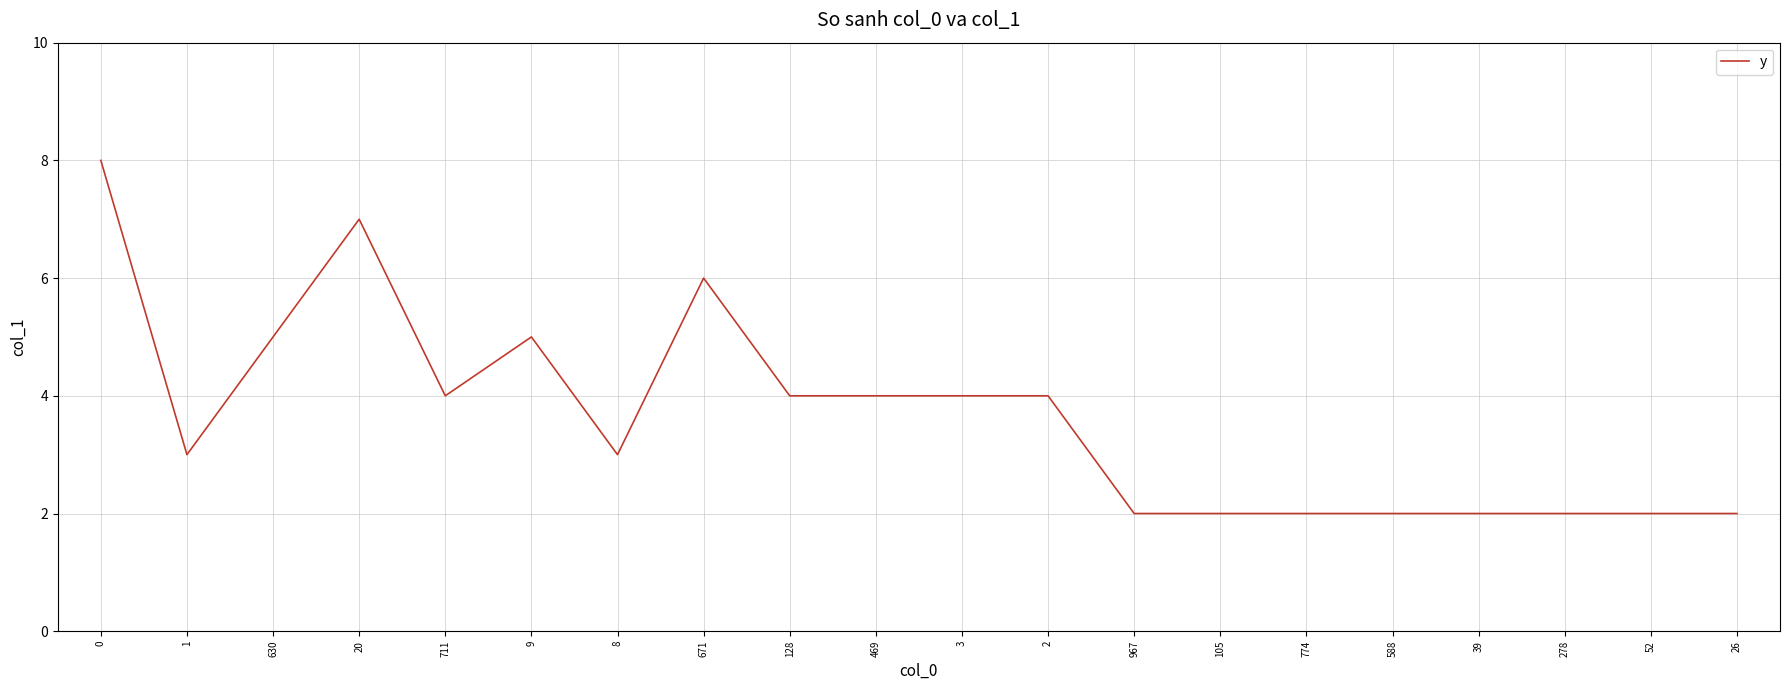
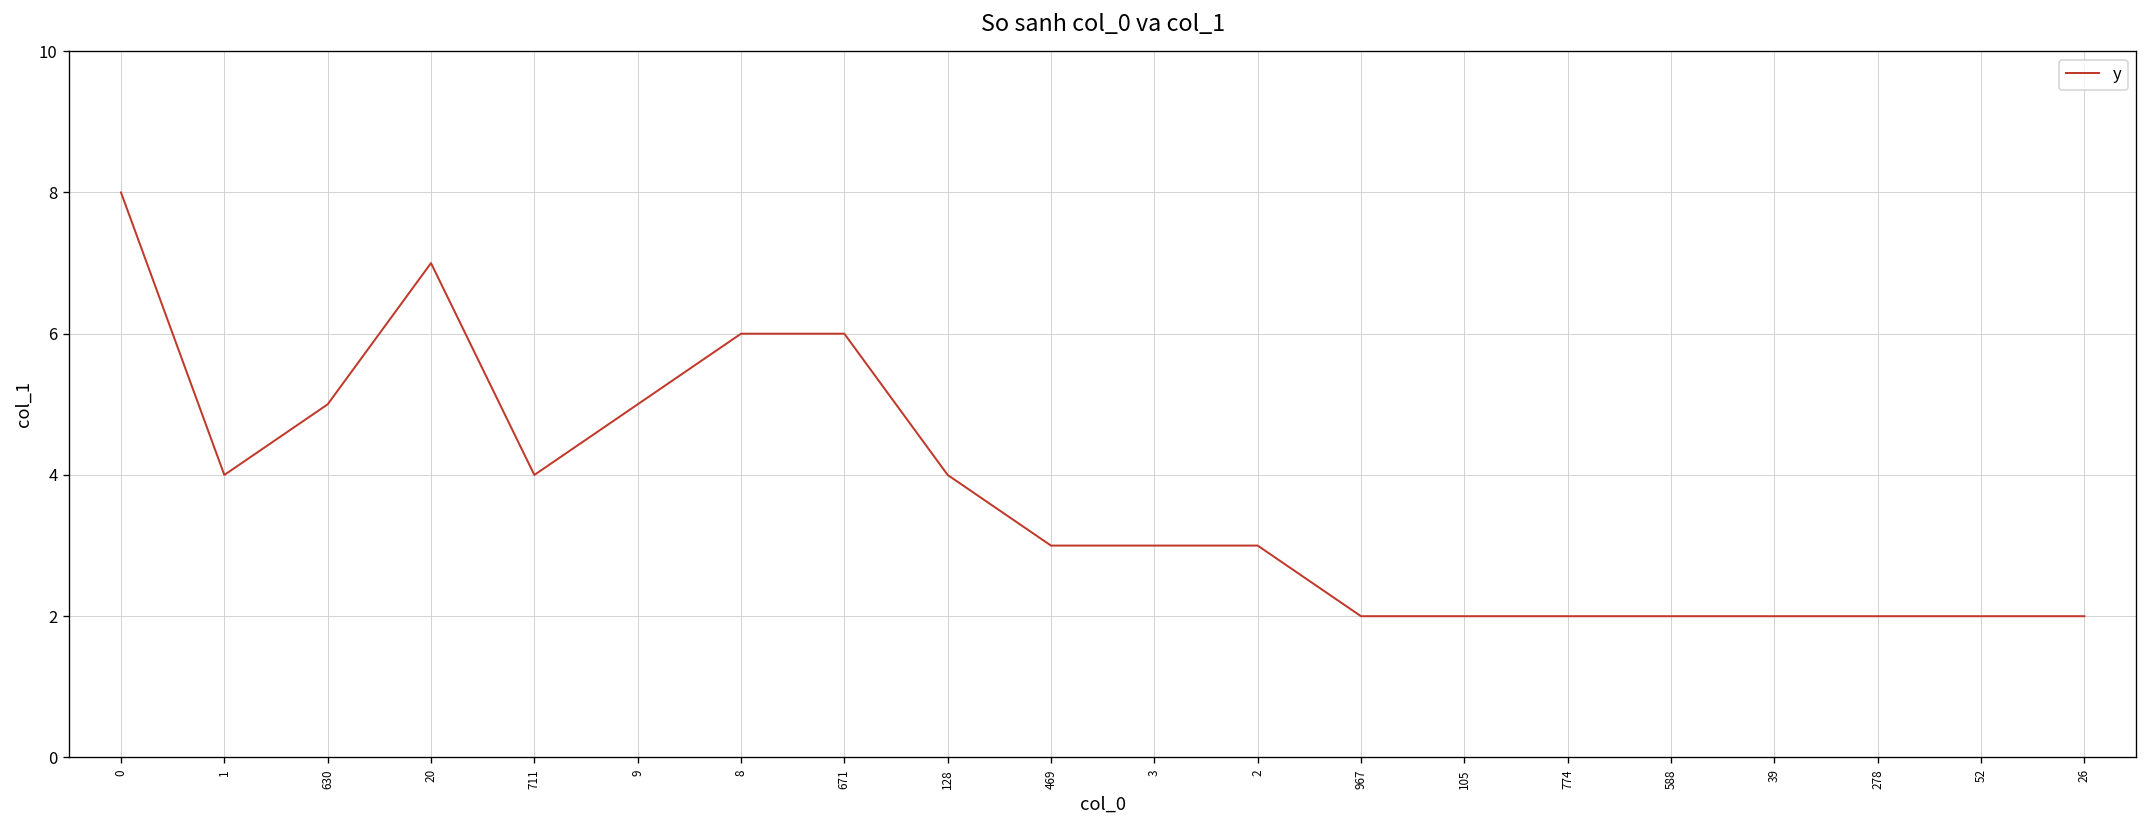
1: 3 -> 4
8: 3 -> 6
469: 4 -> 3
3: 4 -> 3
2: 4 -> 3
